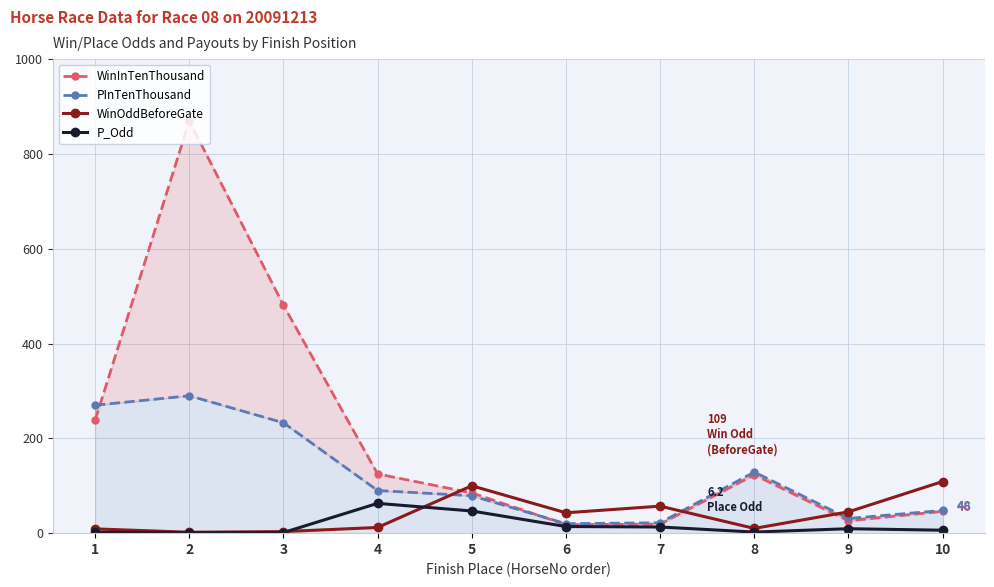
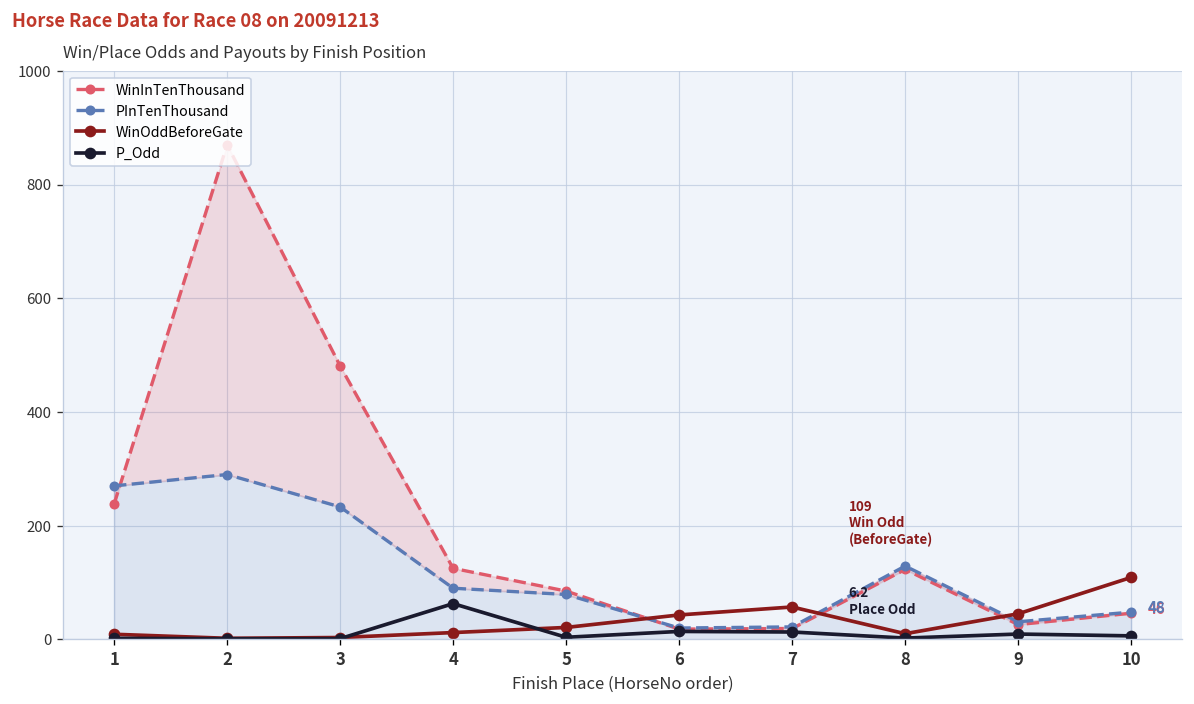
WinOddBeforeGate, 5: 100 -> 20
P_Odd, 5: 50 -> 0
